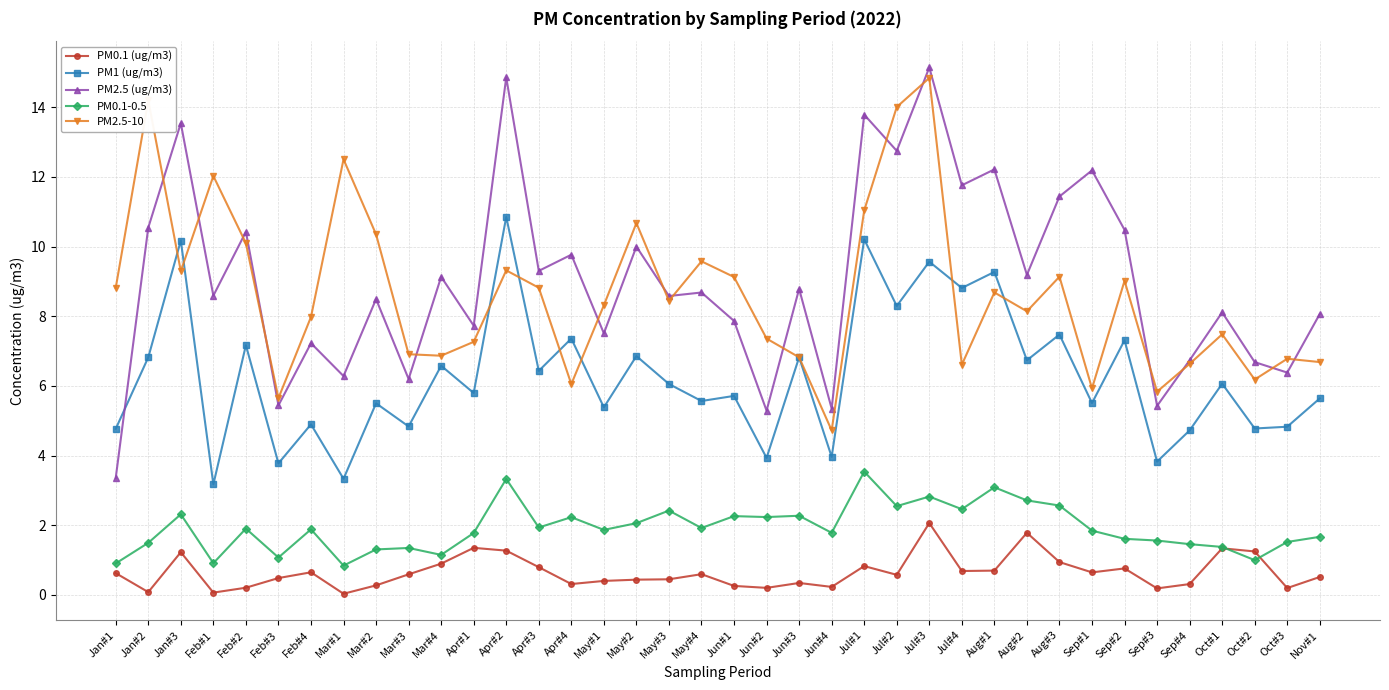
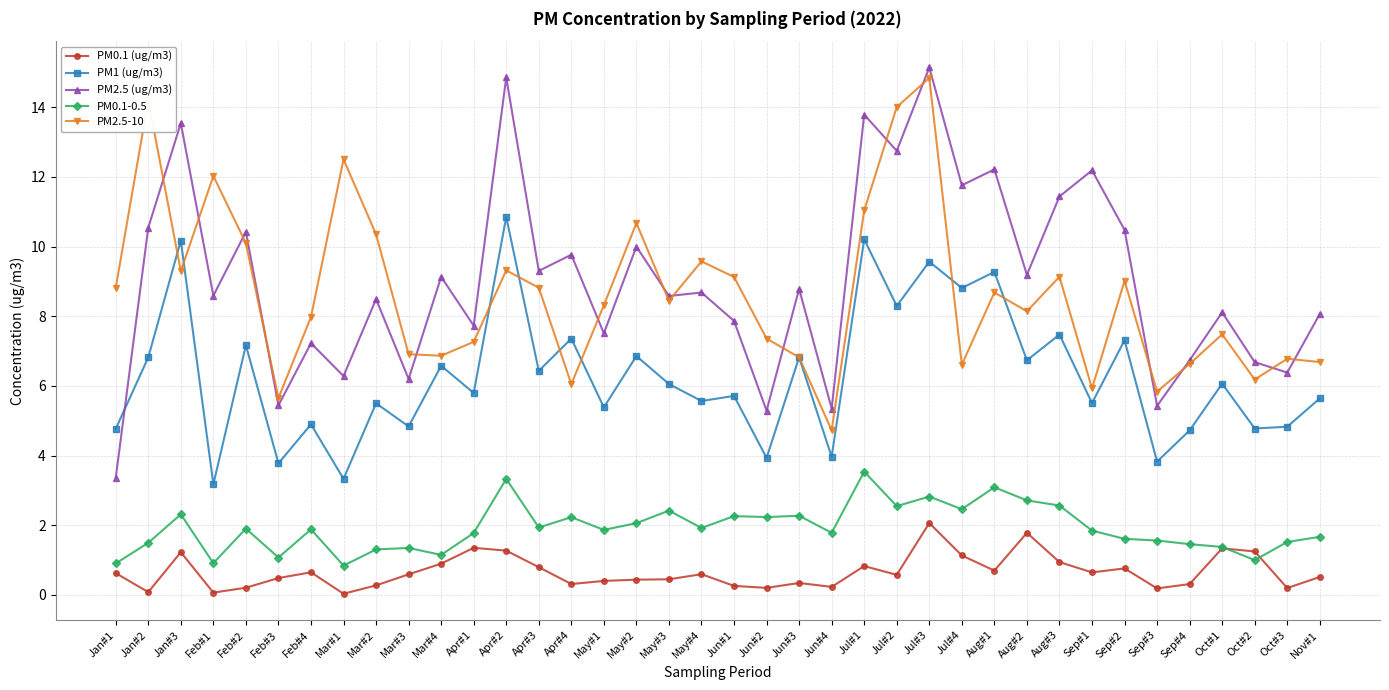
PM0.1 (ug/m3), Jul#4: 0.7 -> 1.1
